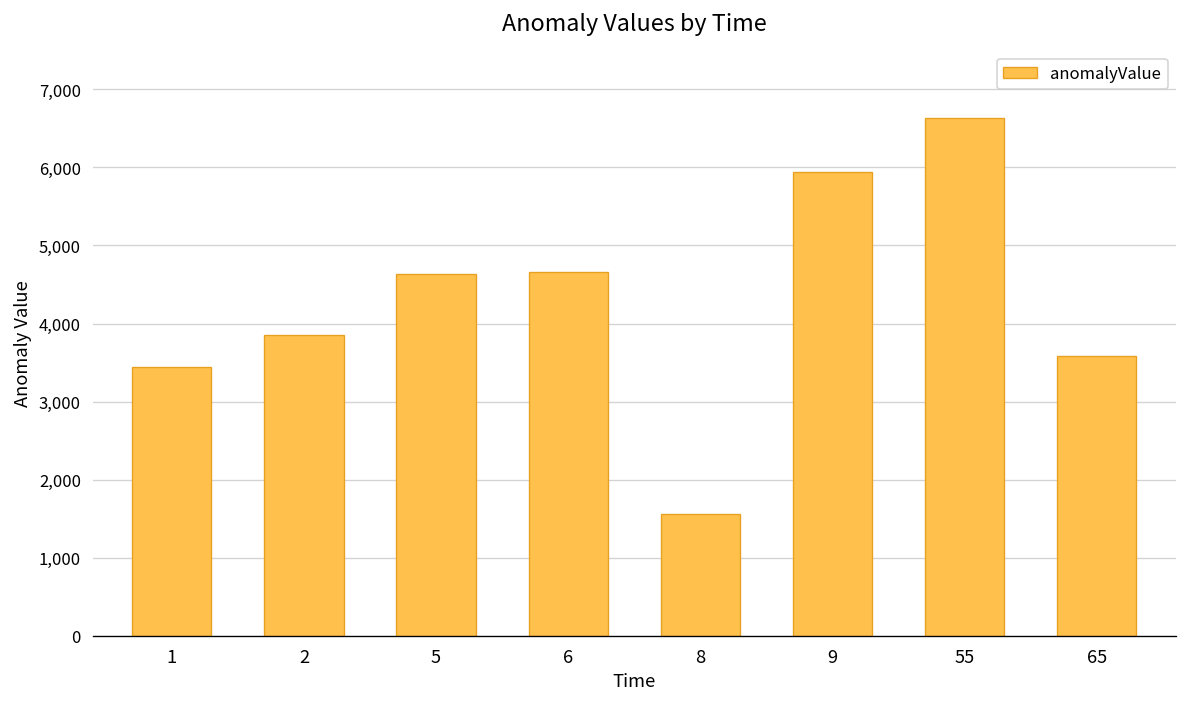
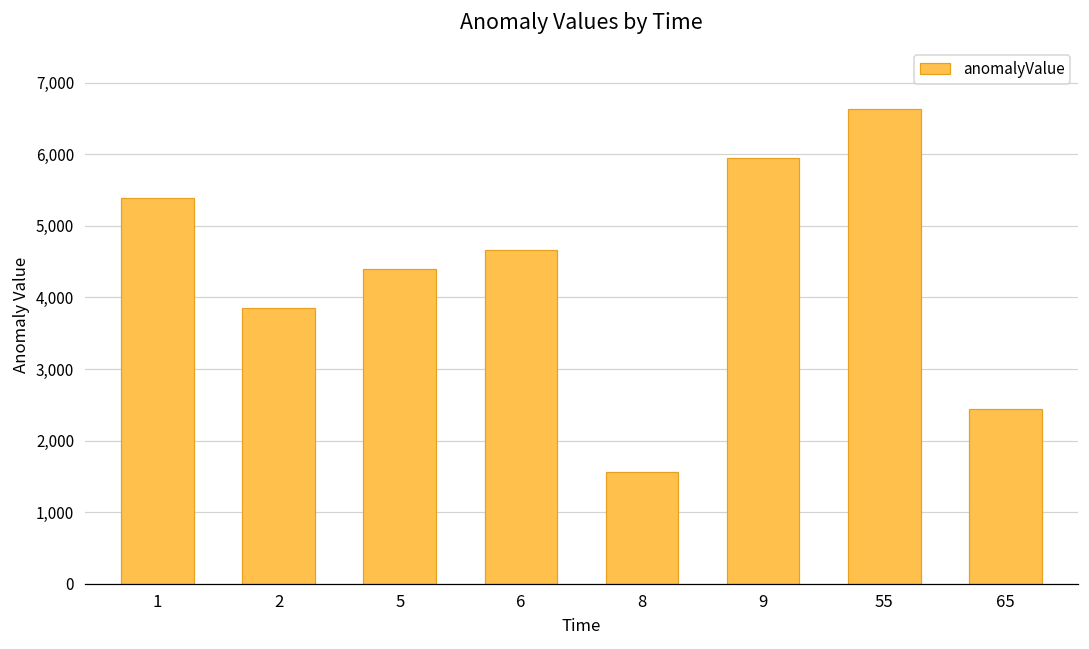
1: 3,400 -> 5,400
5: 4,600 -> 4,400
65: 3,600 -> 2,400
